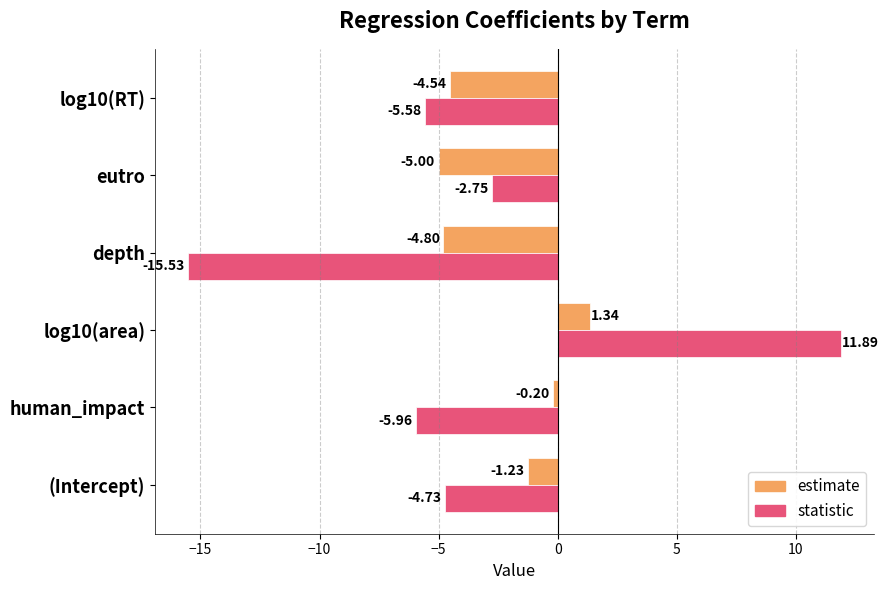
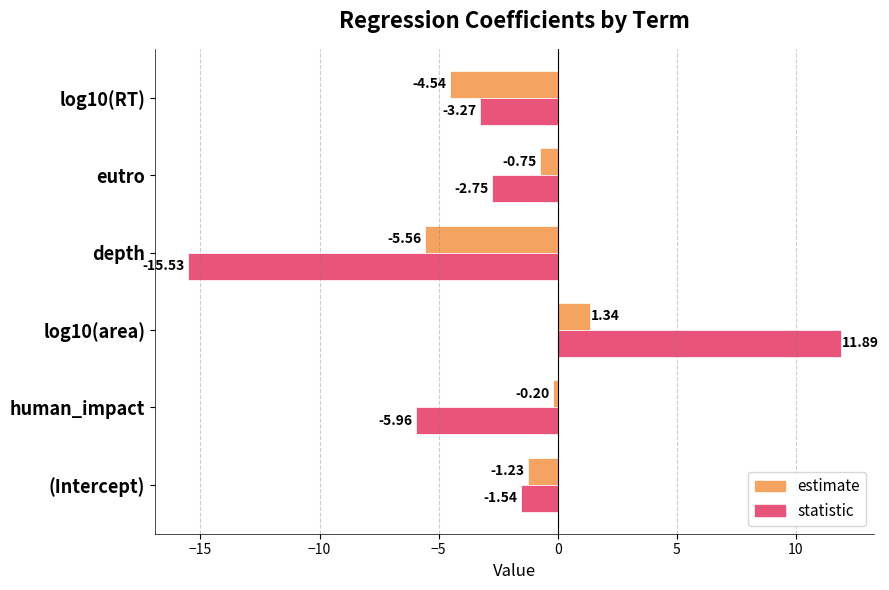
statistic, log10(RT): -5.58 -> -3.27
estimate, eutro: -5.00 -> -0.75
estimate, depth: -4.80 -> -5.56
statistic, (Intercept): -4.73 -> -1.54
